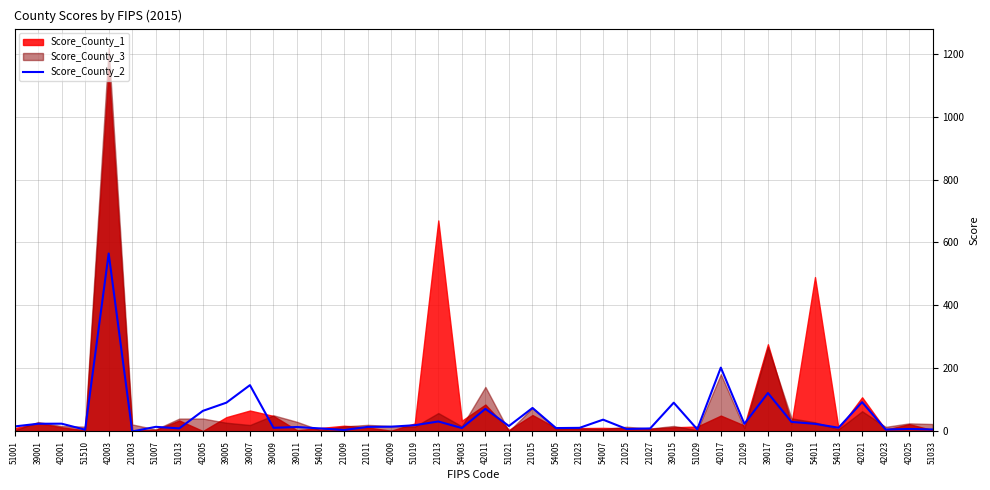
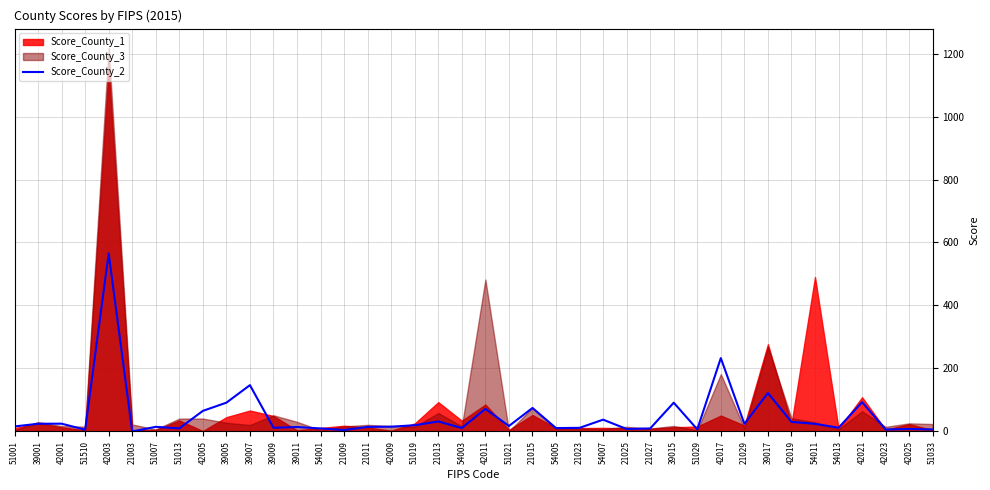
Score_County_1, 21013: 670 -> 90
Score_County_3, 42011: 140 -> 480
Score_County_2, 42017: 200 -> 230
